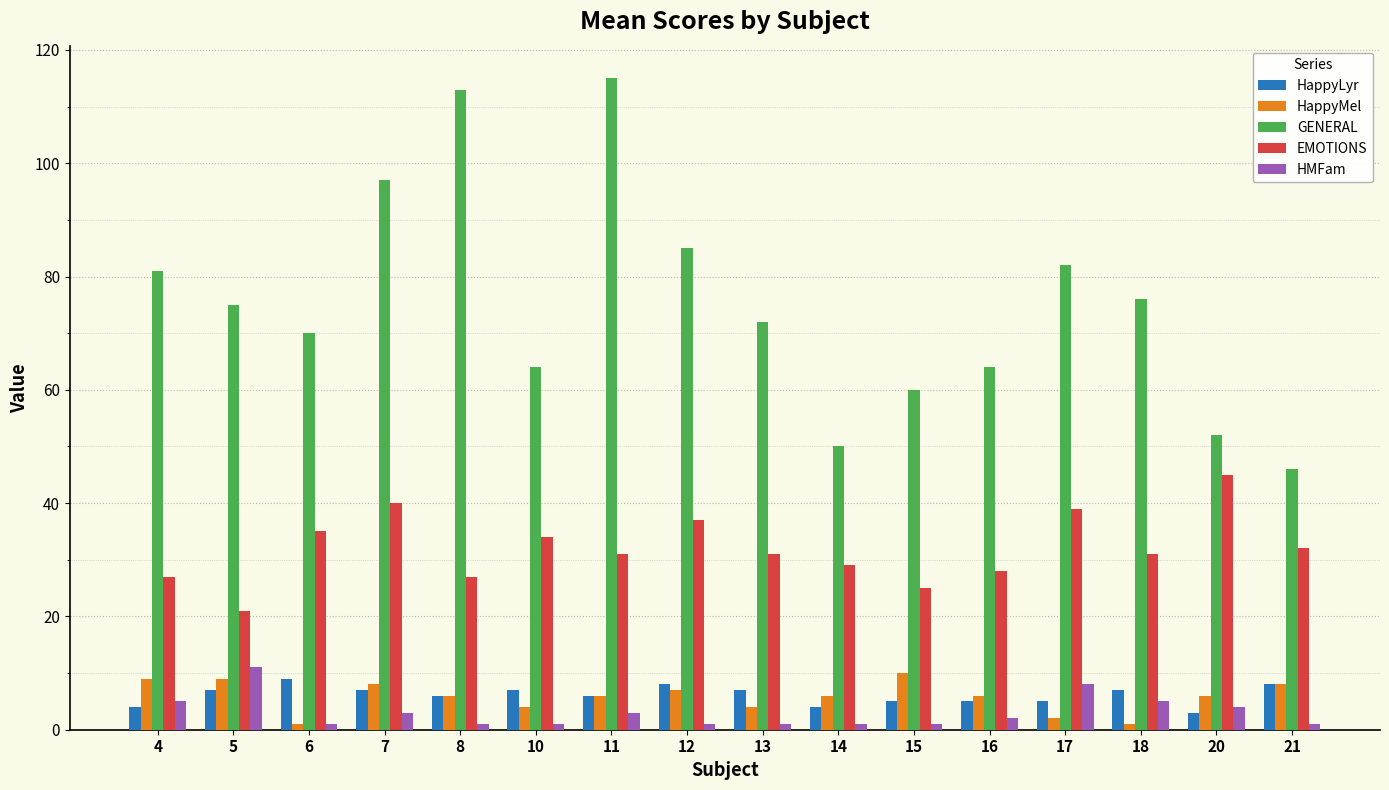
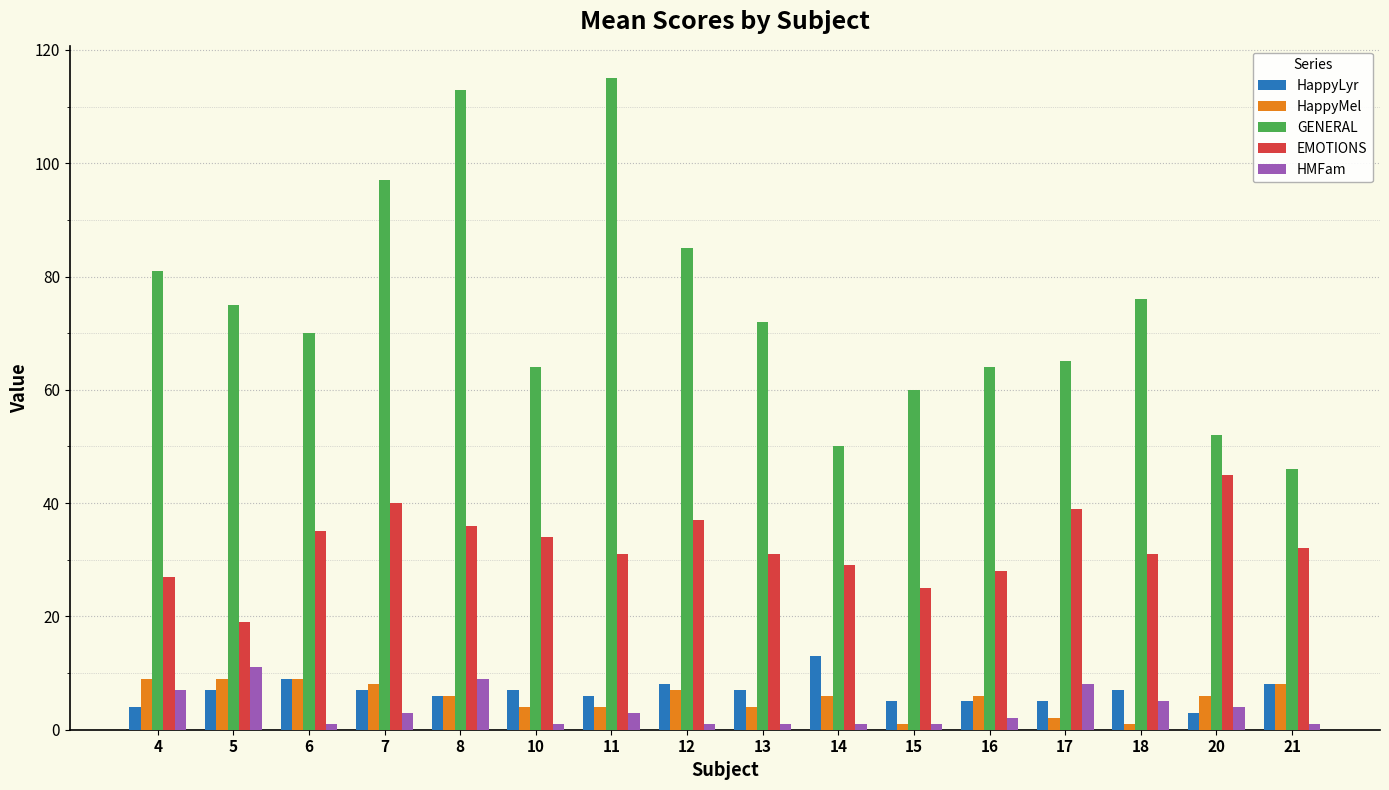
HMFam, 4: 5 -> 7
EMOTIONS, 5: 21 -> 19
HappyMel, 6: 1 -> 9
EMOTIONS, 8: 27 -> 36
HMFam, 8: 1 -> 9
HappyMel, 11: 6 -> 4
HappyLyr, 14: 4 -> 13
HappyMel, 15: 10 -> 1
GENERAL, 17: 82 -> 65
